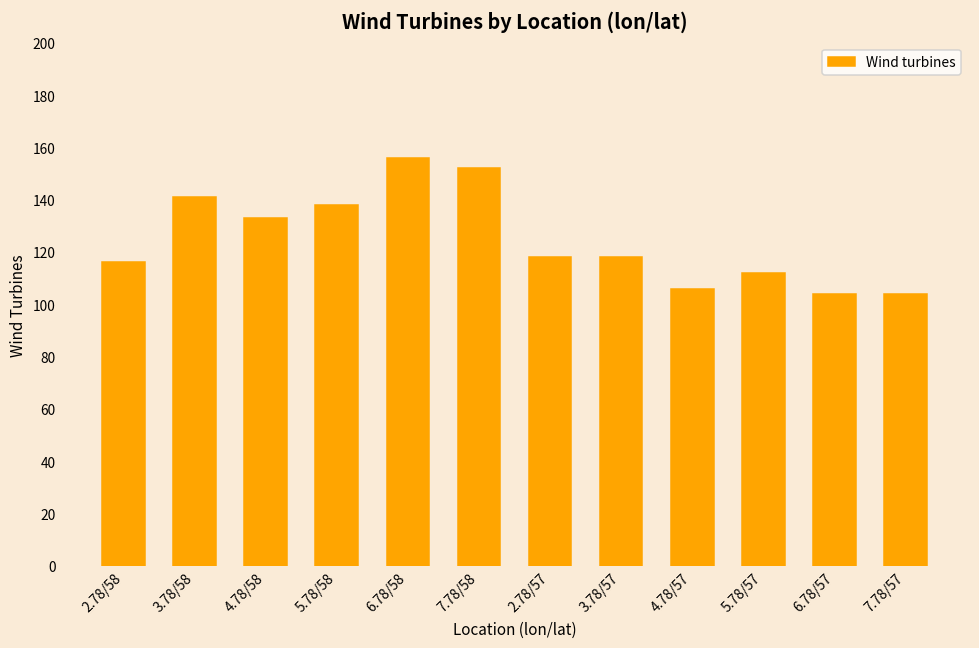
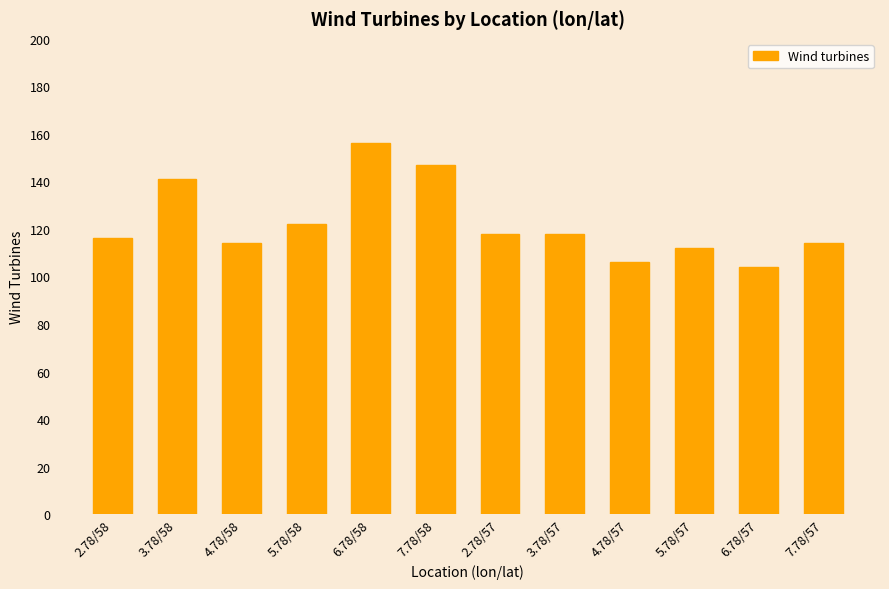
4.78/58: 133 -> 114
5.78/58: 138 -> 122
7.78/58: 152 -> 147
7.78/57: 104 -> 114
